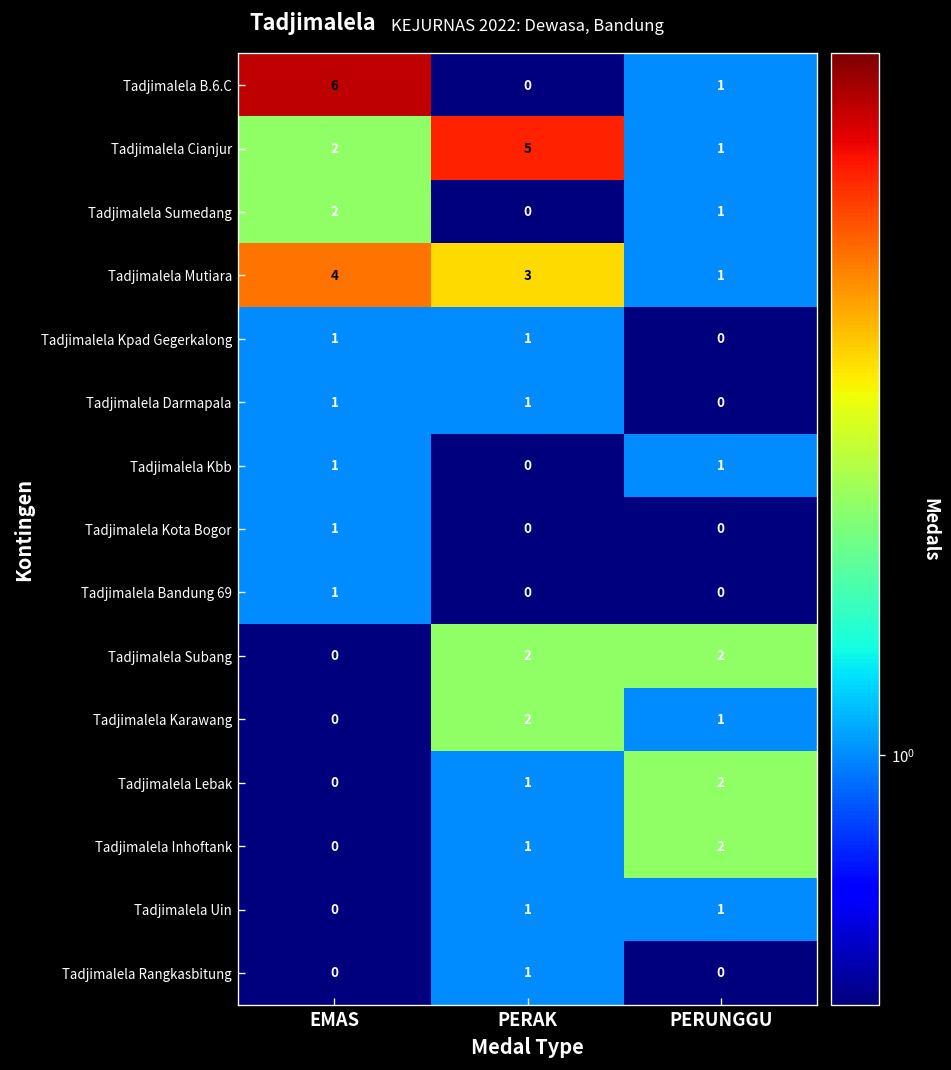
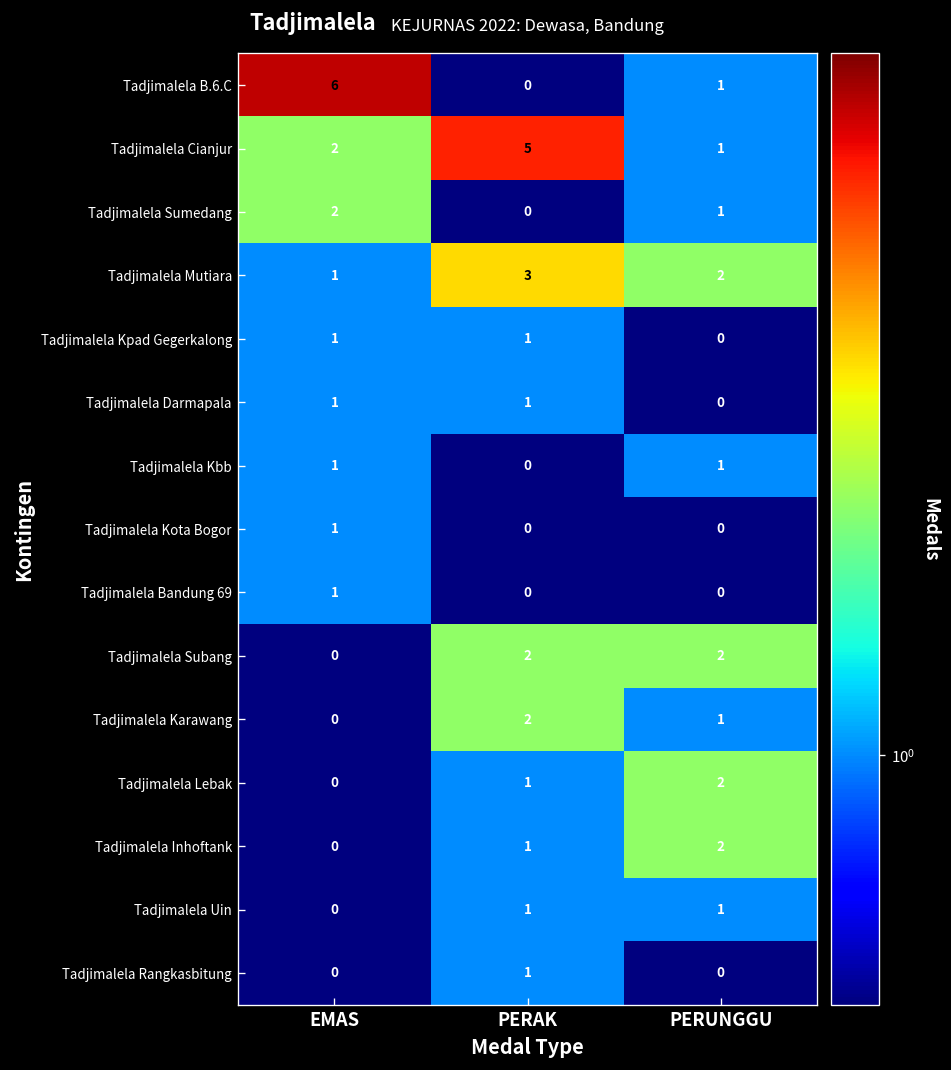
Tadjimalela Mutiara, EMAS: 4 -> 1
Tadjimalela Mutiara, PERUNGGU: 1 -> 2
